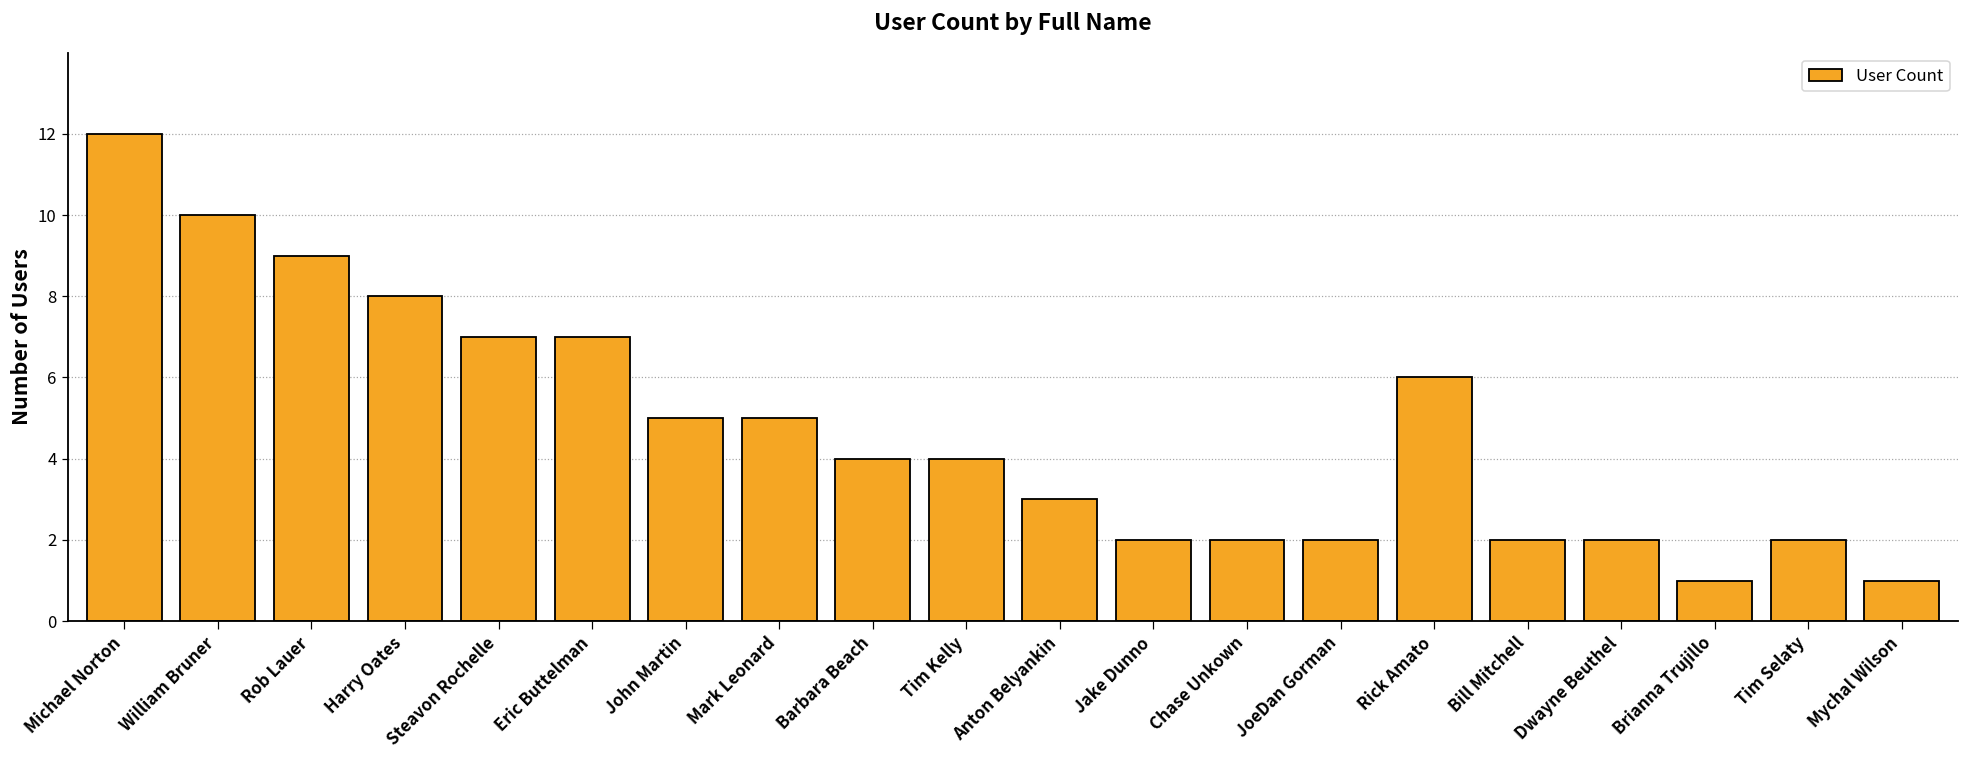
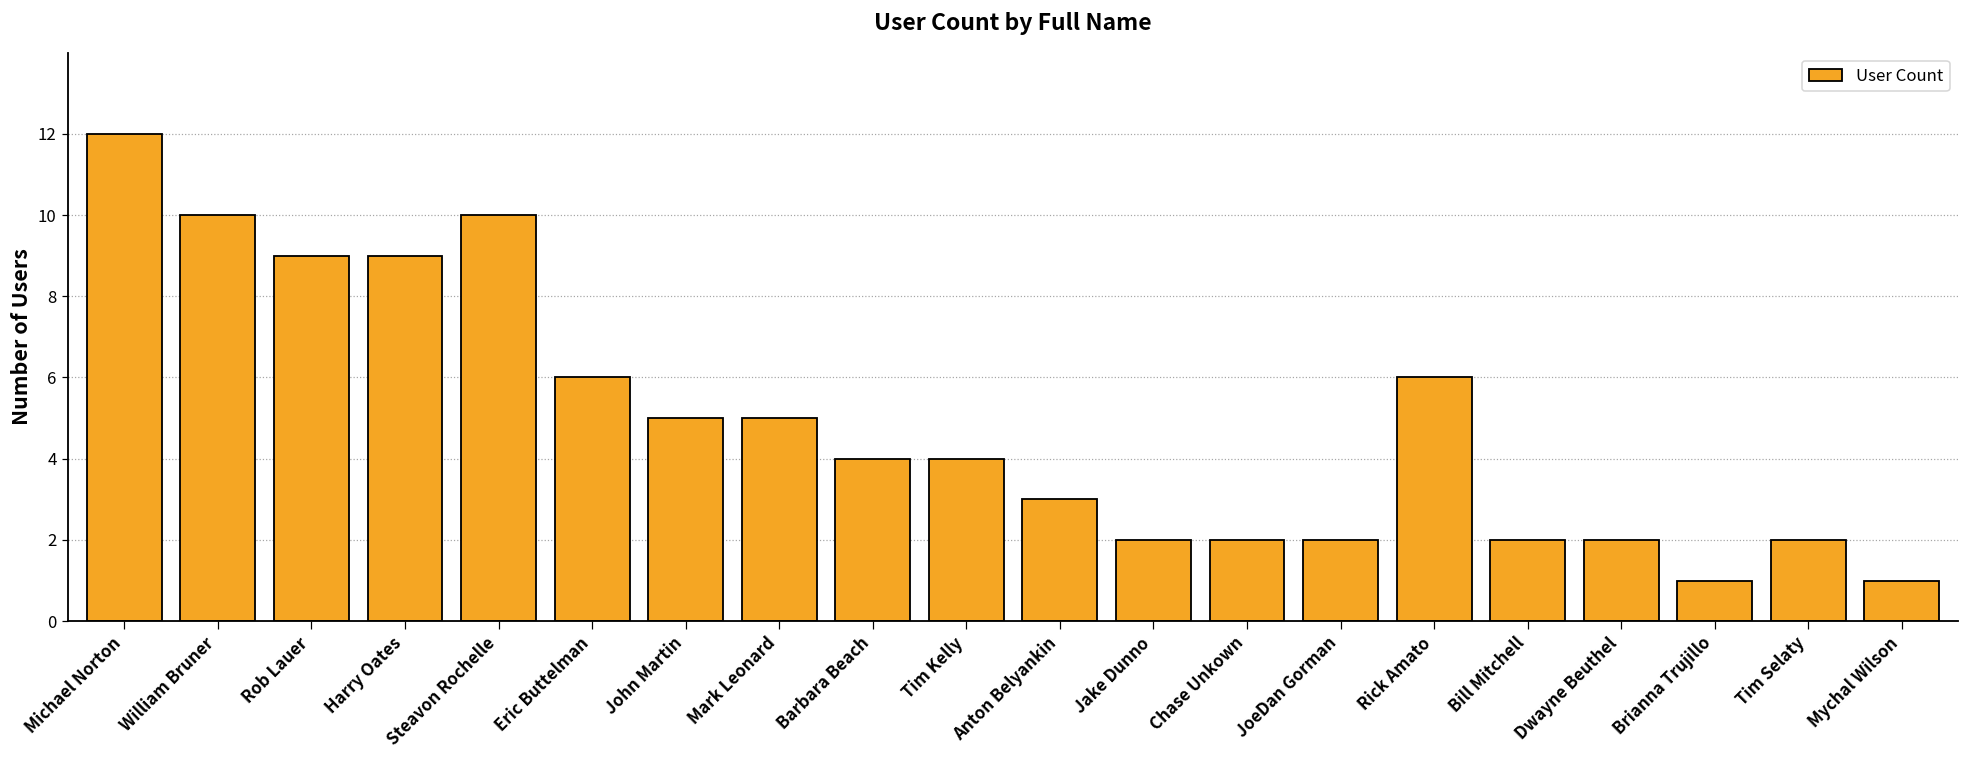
Harry Oates: 8 -> 9
Steavon Rochelle: 7 -> 10
Eric Buttelman: 7 -> 6
